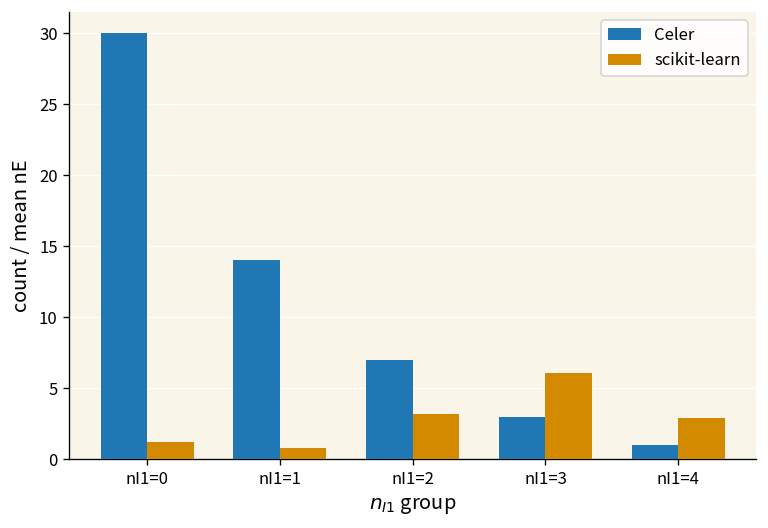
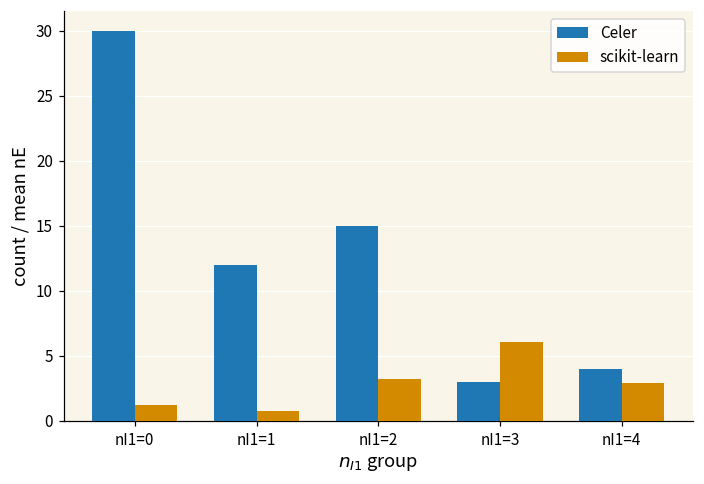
Celer, nI1=1: 14 -> 12
Celer, nI1=2: 7 -> 15
Celer, nI1=4: 1 -> 4
